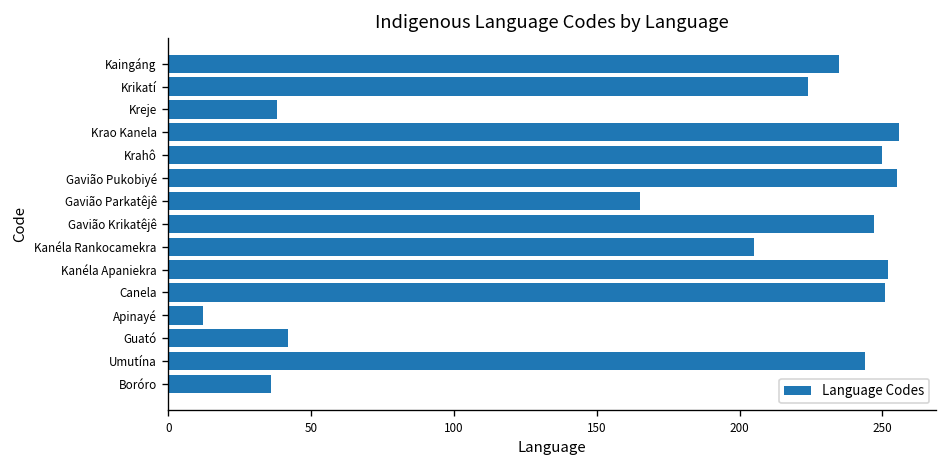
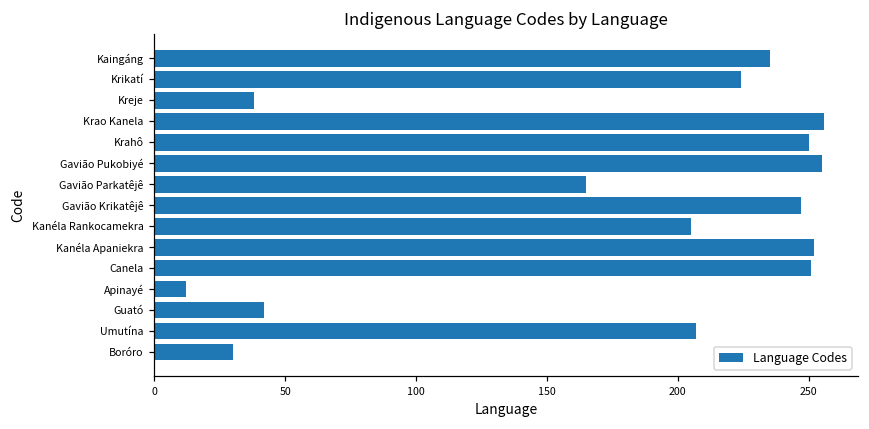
Umutína: 244 -> 207
Boróro: 36 -> 30
